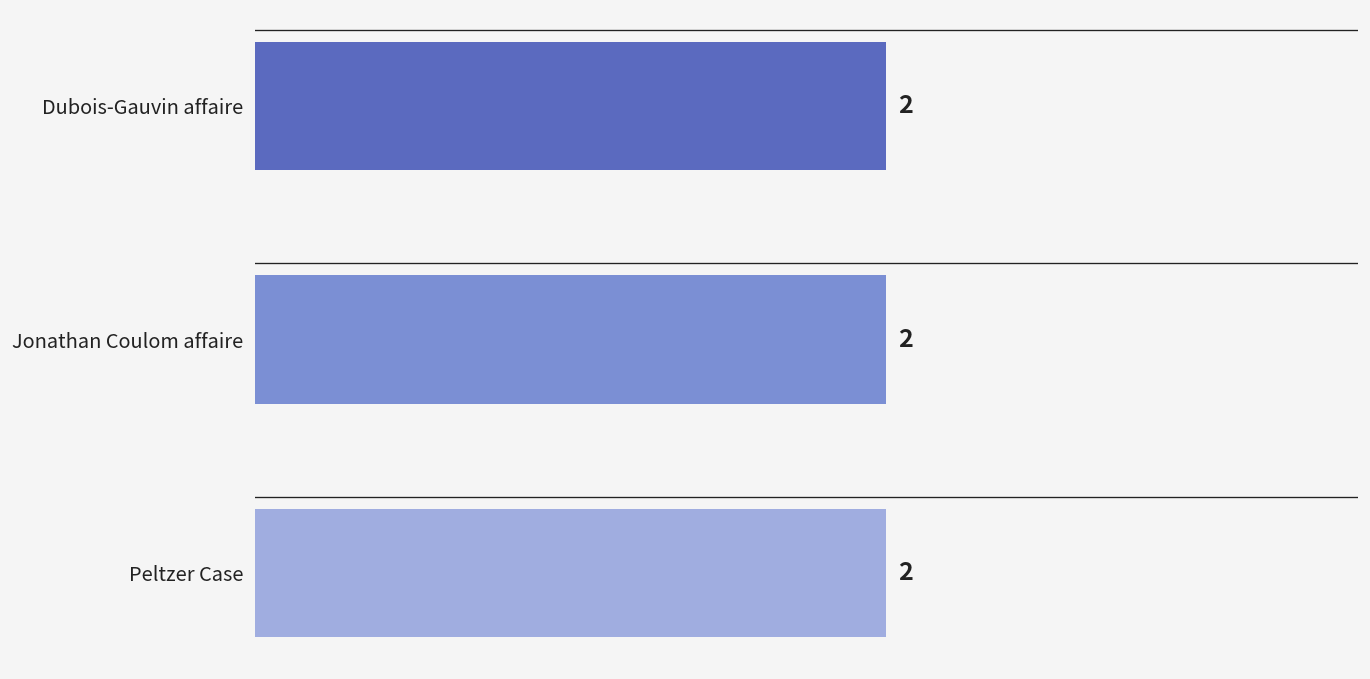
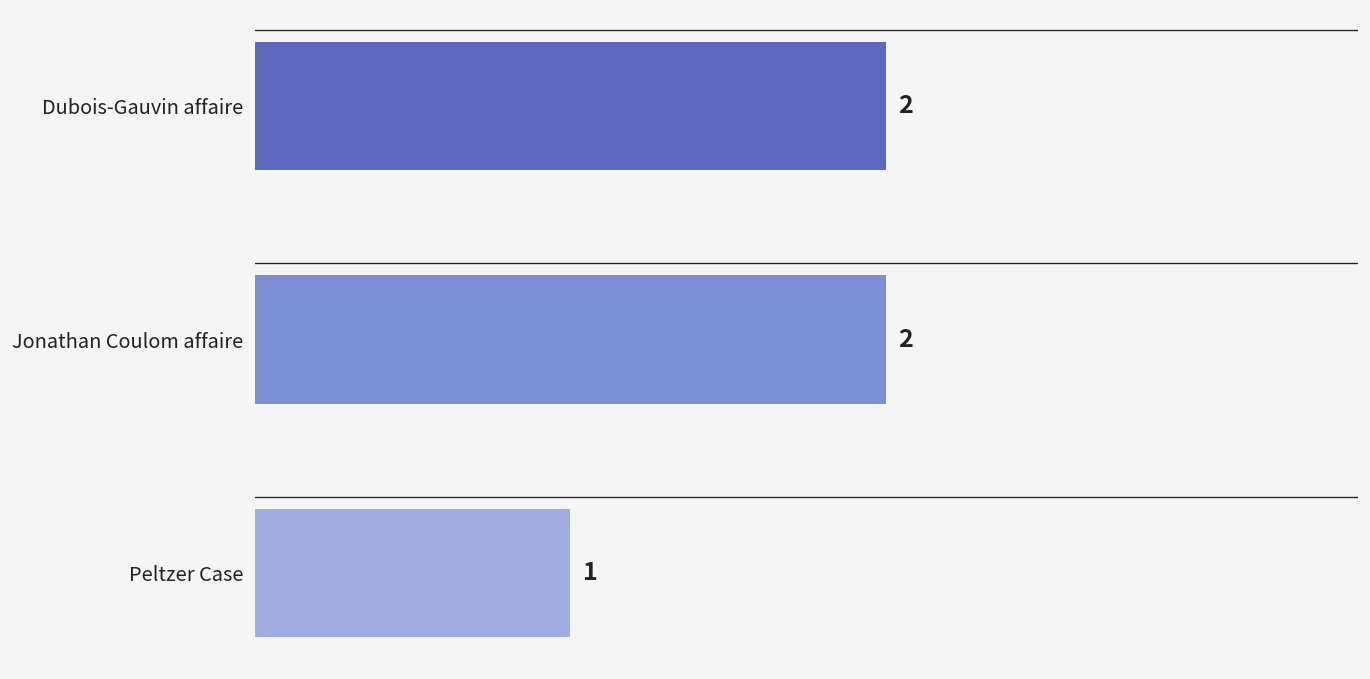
Peltzer Case: 2 -> 1
